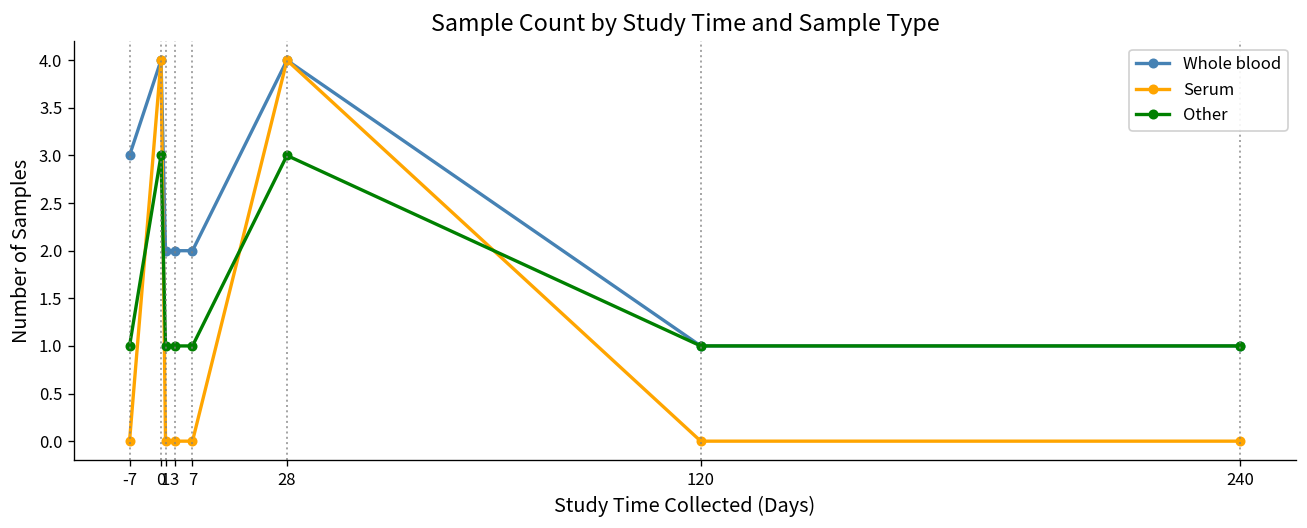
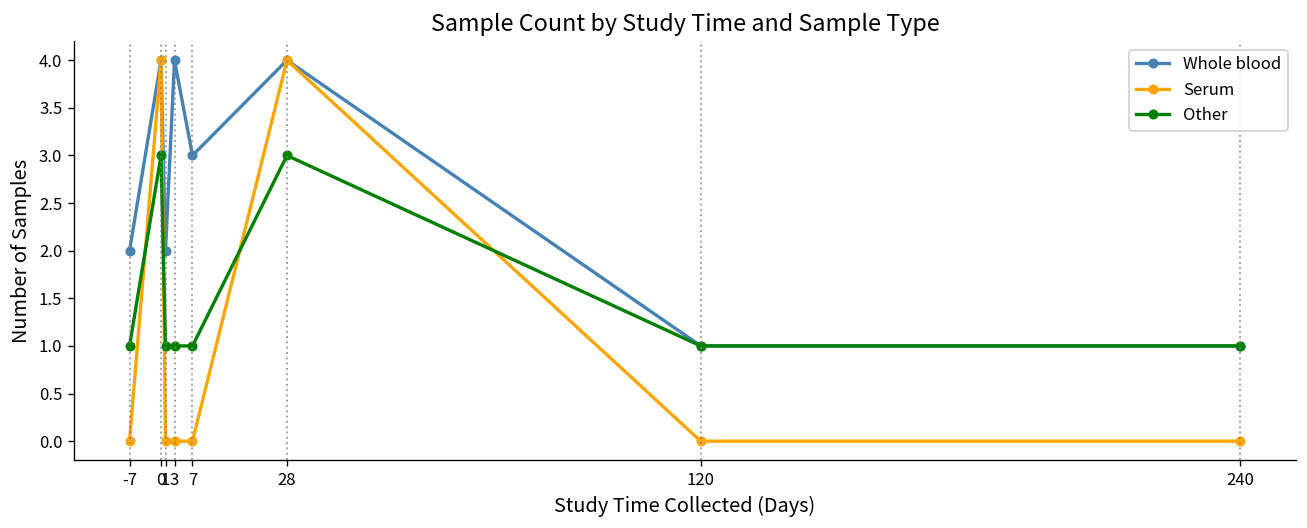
Whole blood, -7: 3 -> 2
Whole blood, 3: 2 -> 4
Whole blood, 7: 2 -> 3
